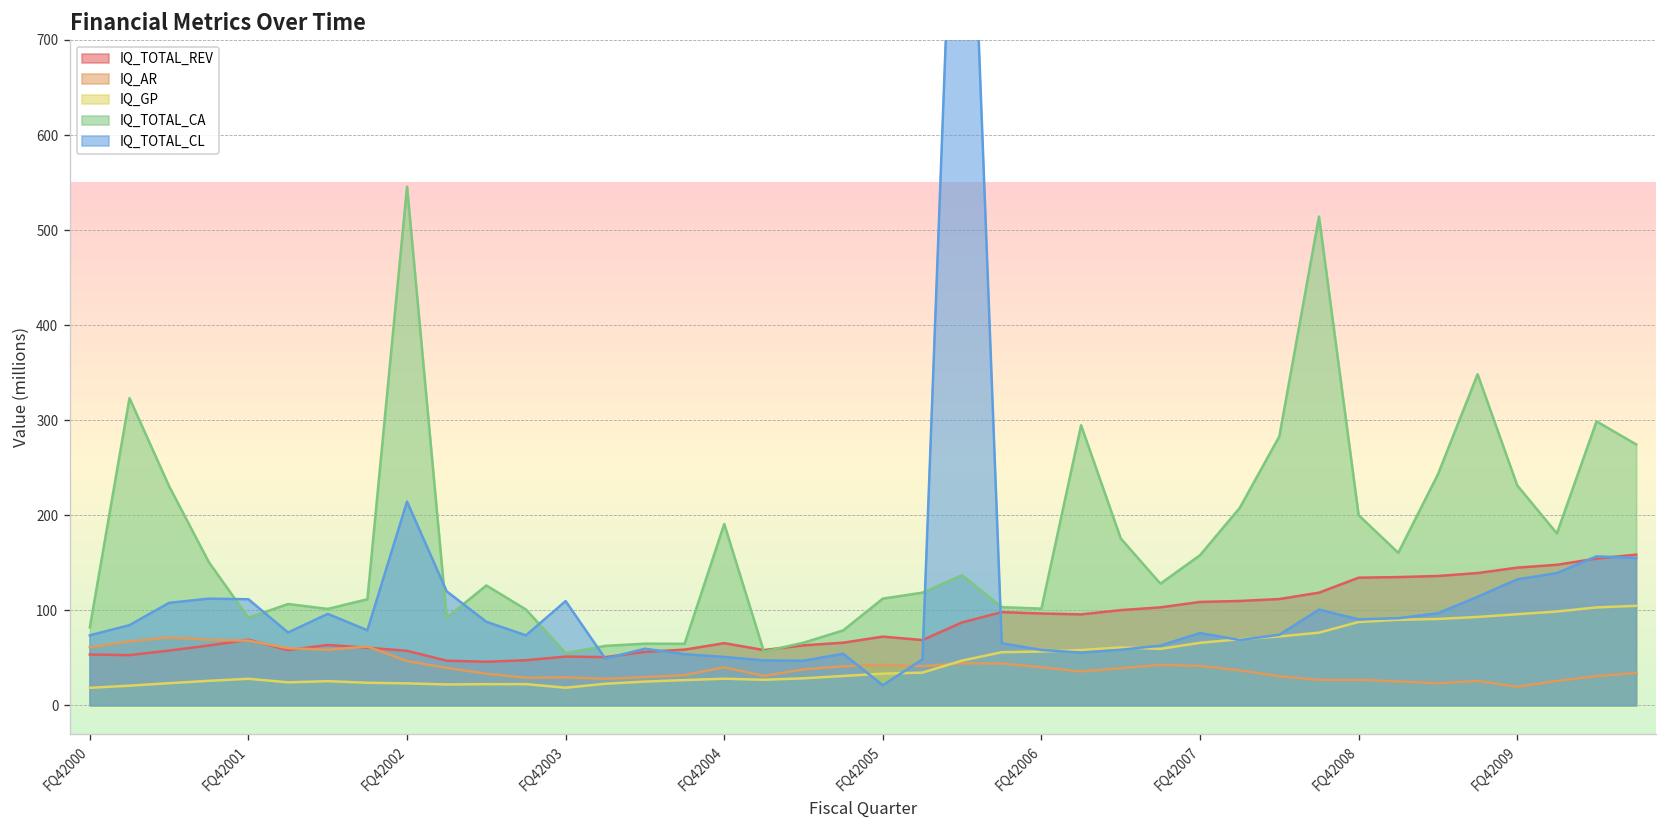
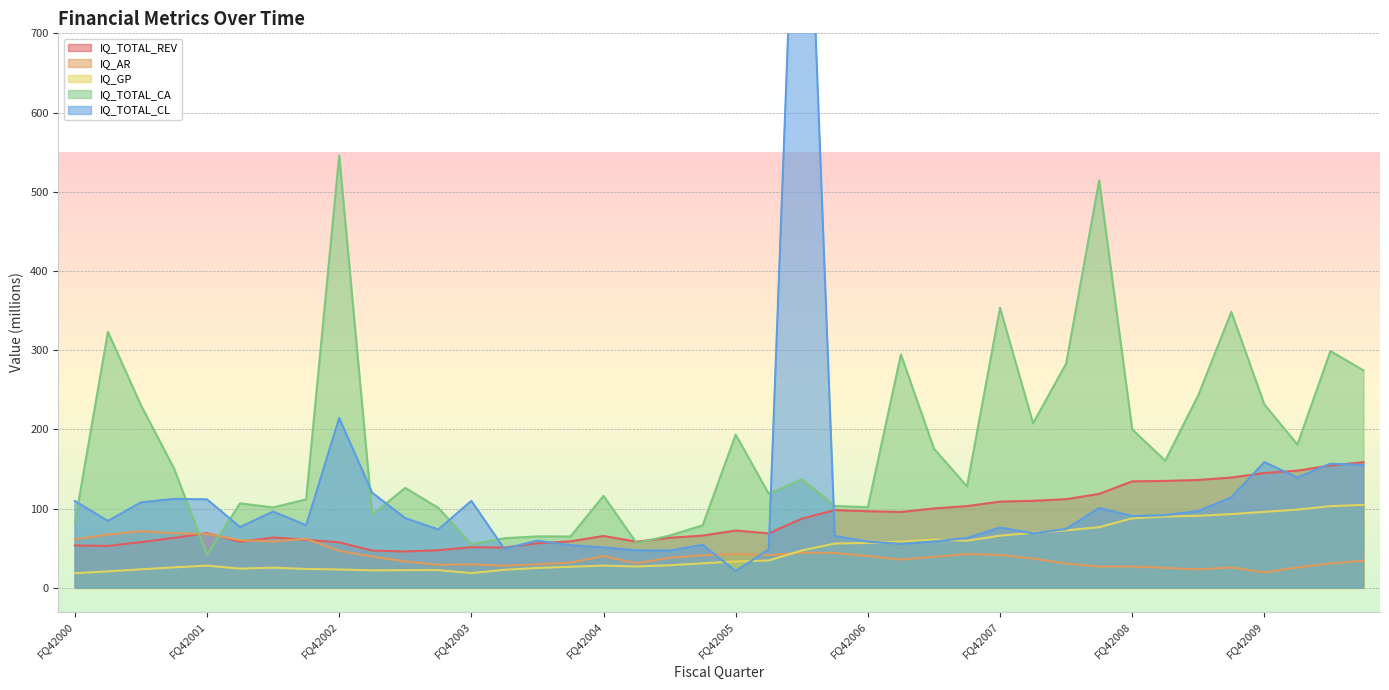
IQ_TOTAL_CL, FQ42000: 70 -> 110
IQ_TOTAL_CA, FQ42001: 90 -> 40
IQ_TOTAL_CA, FQ42004: 190 -> 120
IQ_TOTAL_CA, FQ42005: 110 -> 190
IQ_TOTAL_CA, FQ42007: 160 -> 350
IQ_TOTAL_CL, FQ42009: 130 -> 160
